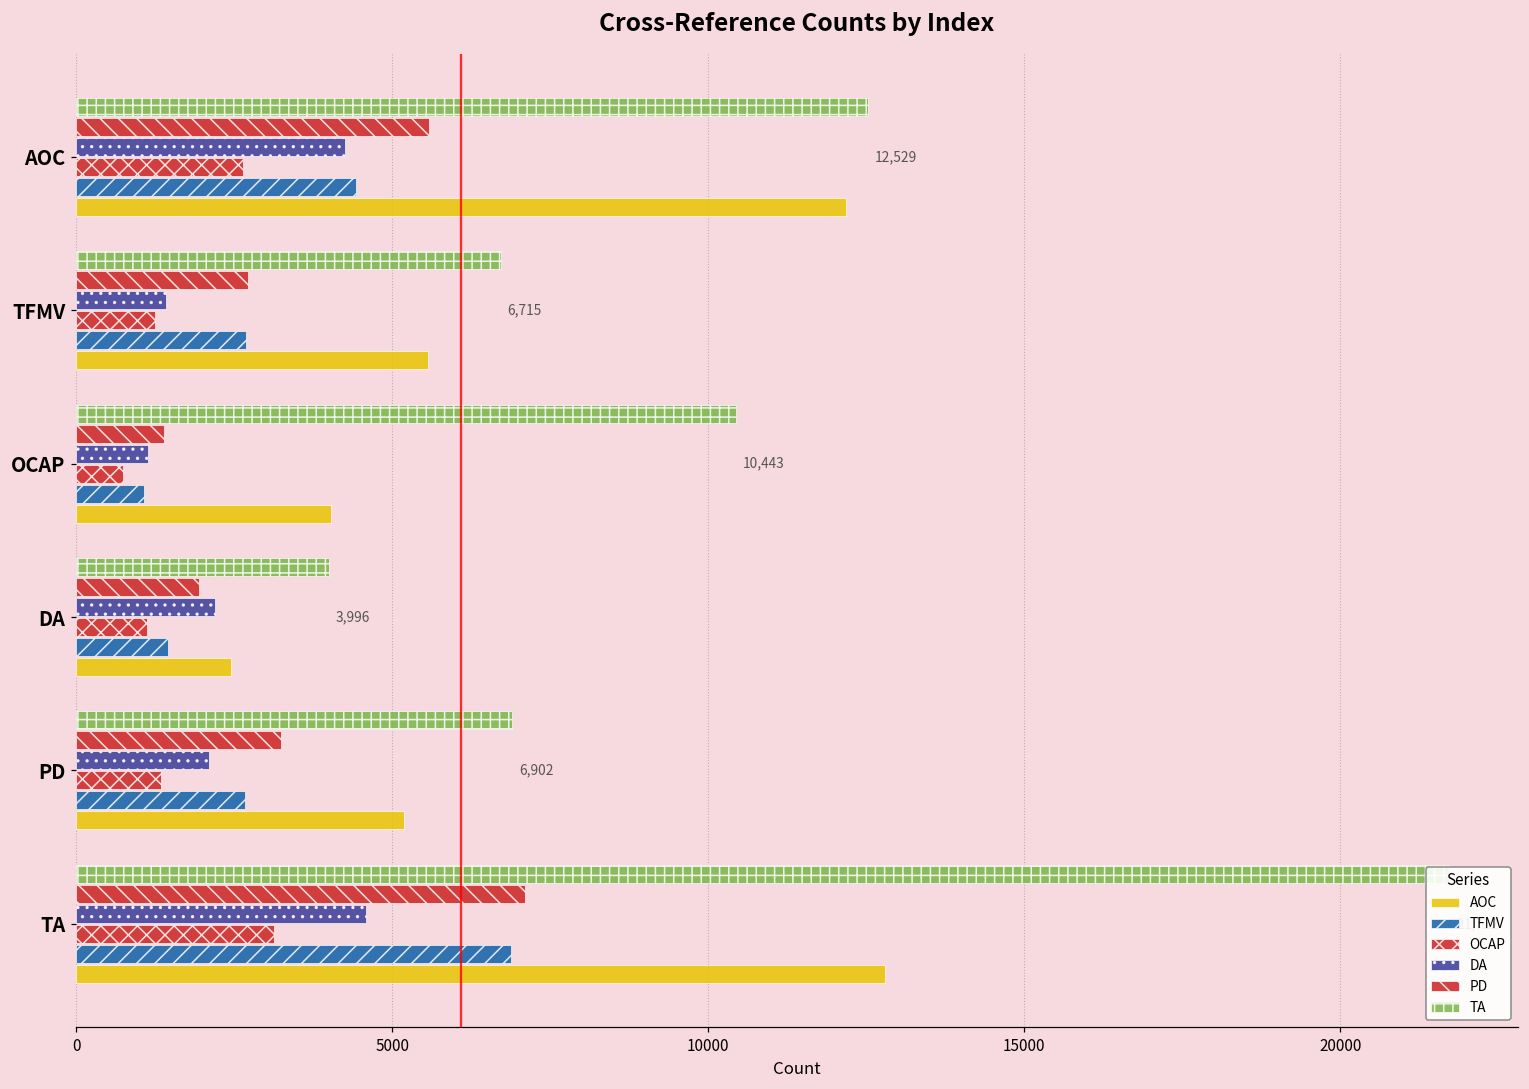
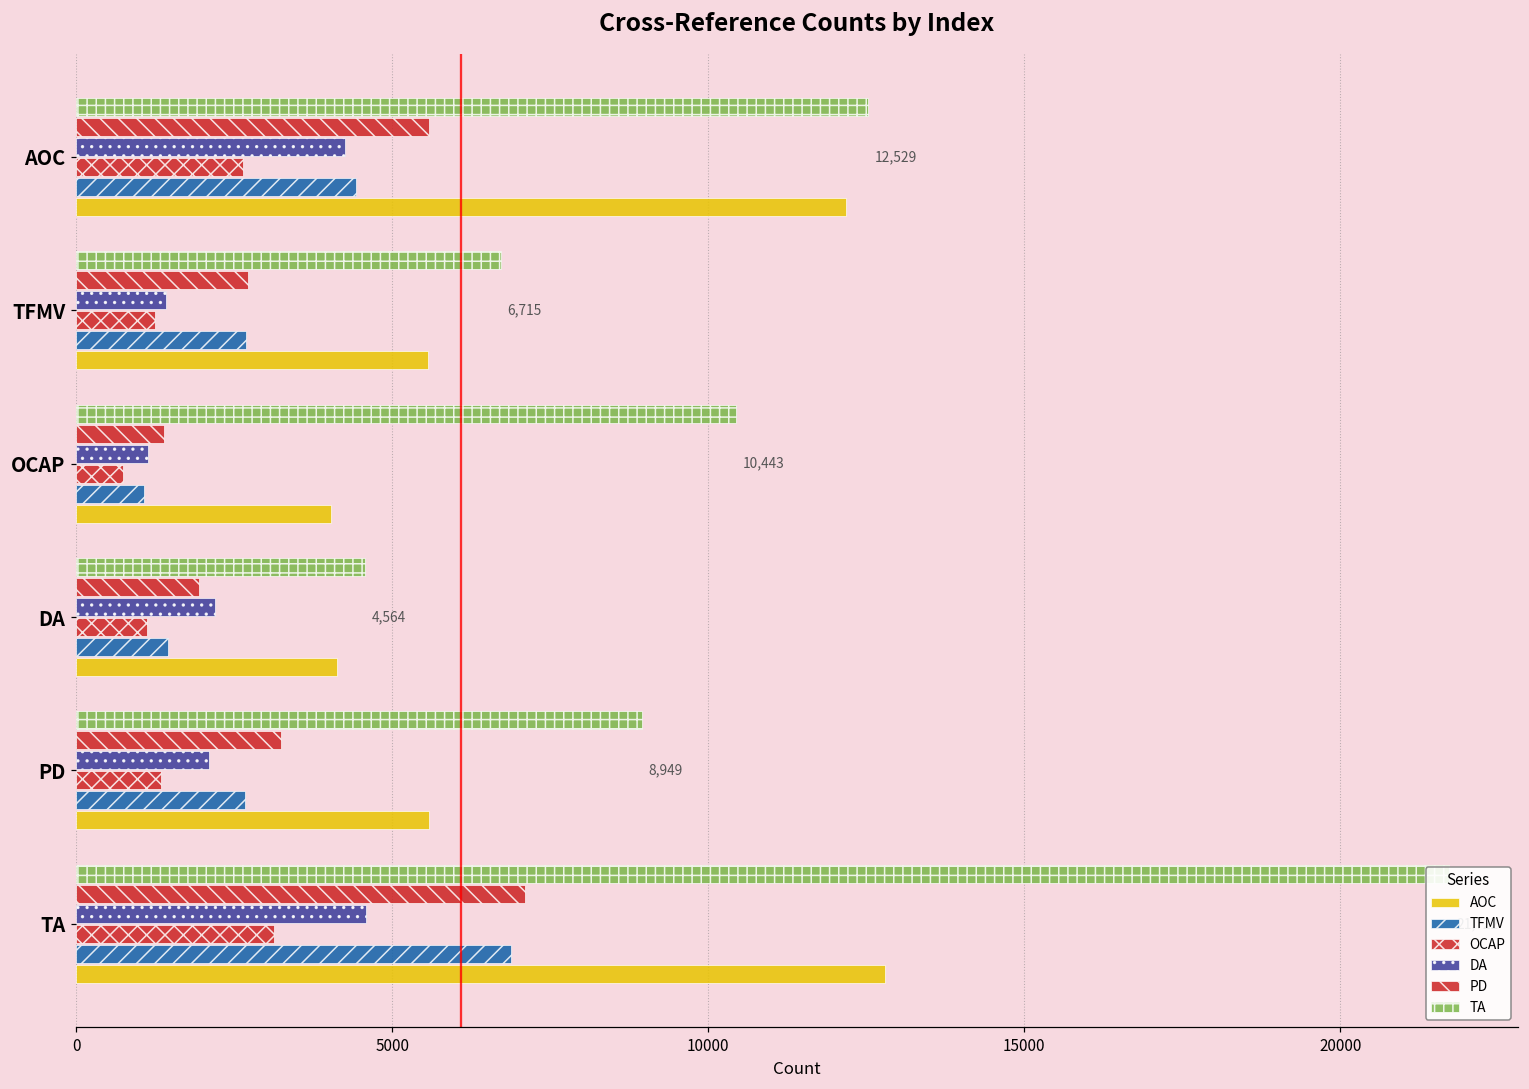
TA, DA: 3,996 -> 4,564
AOC, DA: 2500 -> 4100
TA, PD: 6,902 -> 8,949
AOC, PD: 5200 -> 5600
